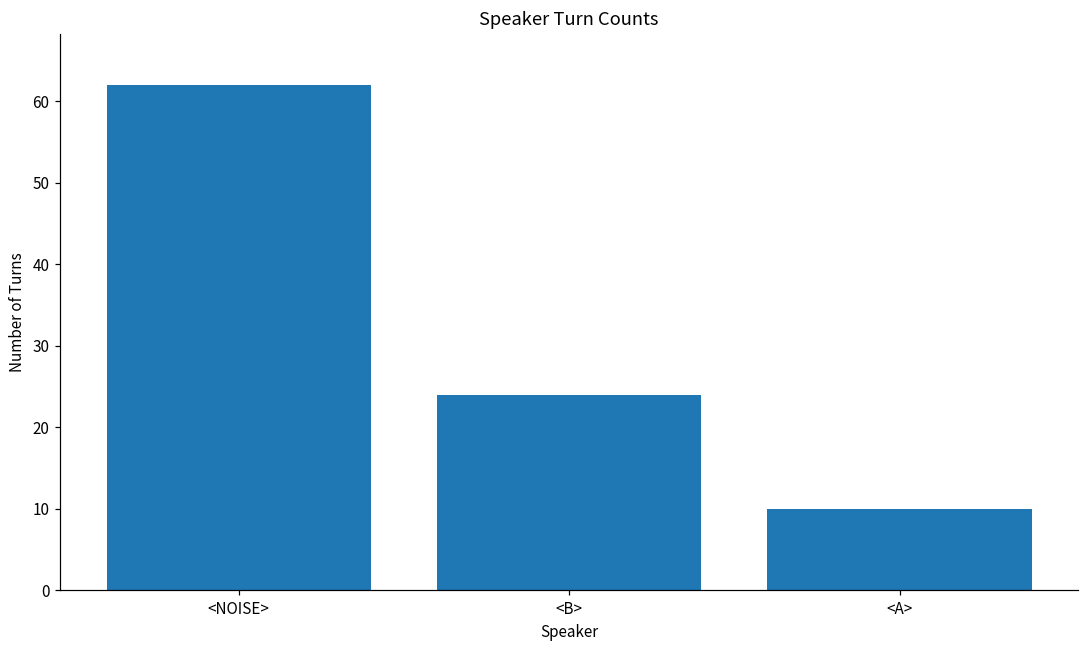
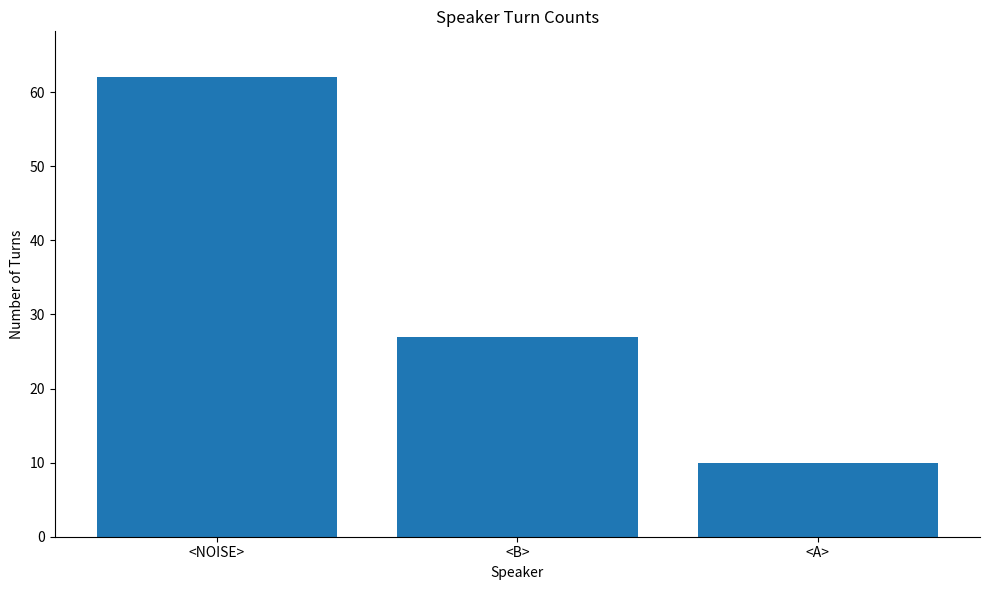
<B>: 24 -> 27
